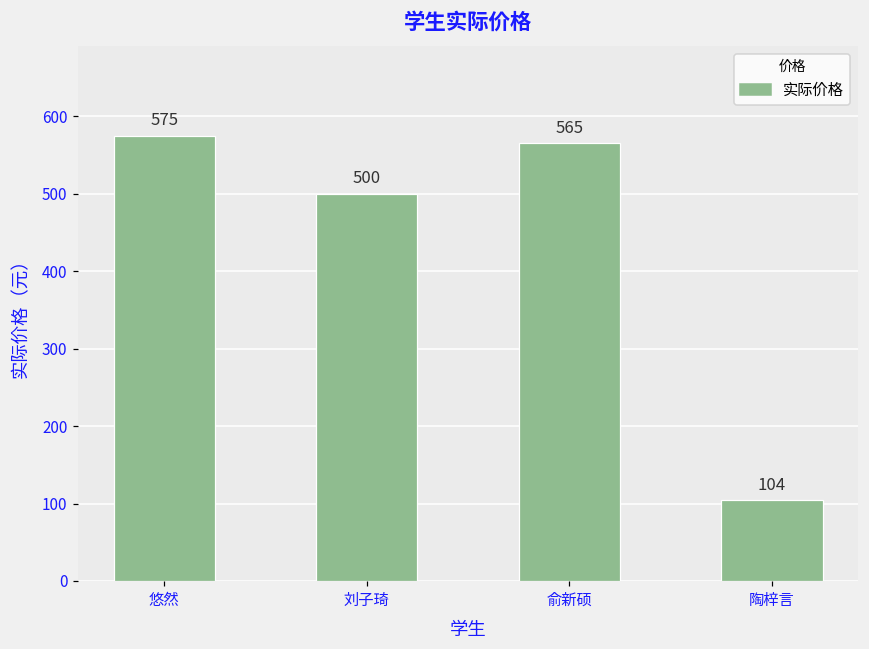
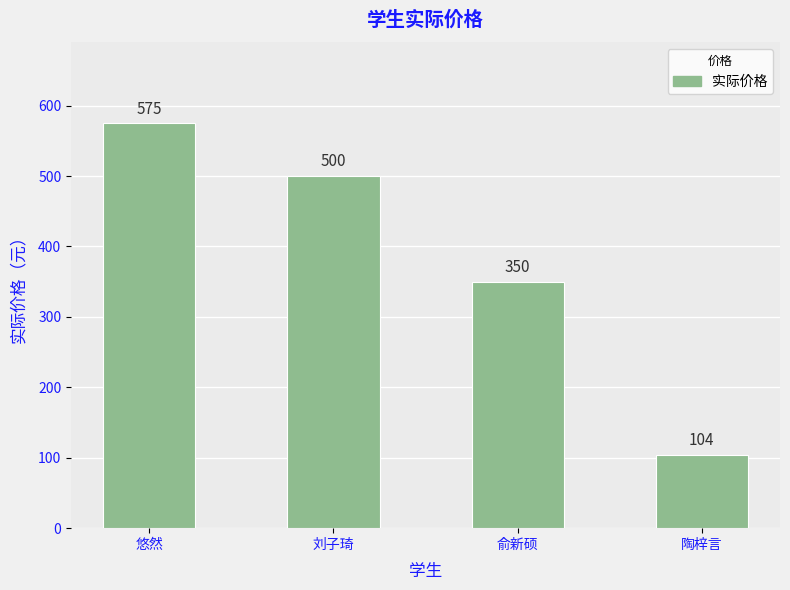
俞新硕: 565 -> 350
